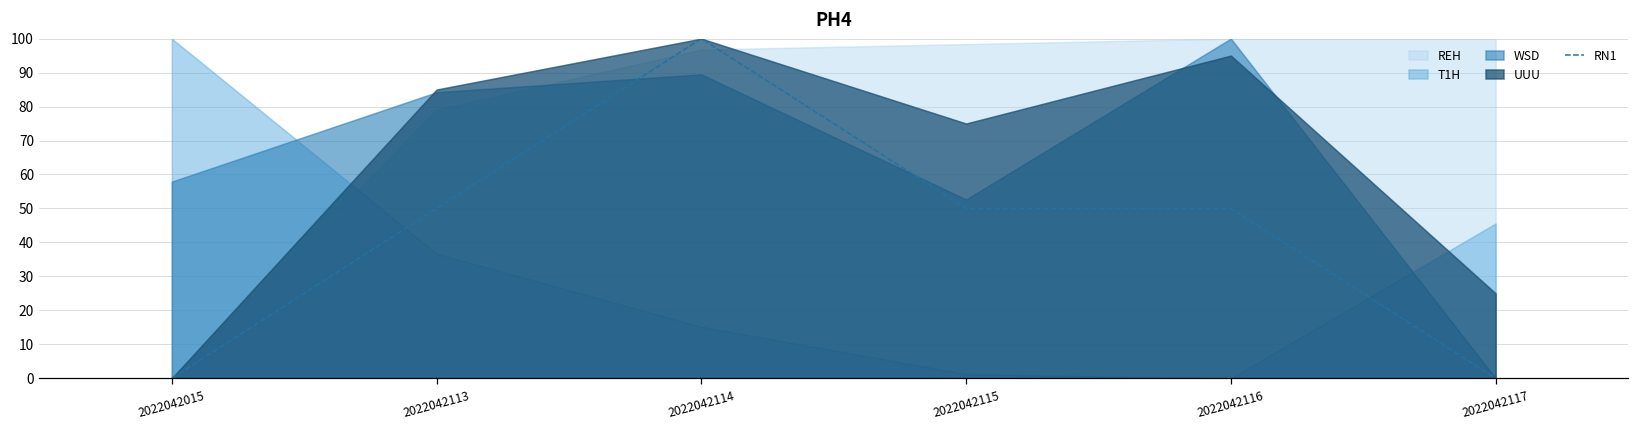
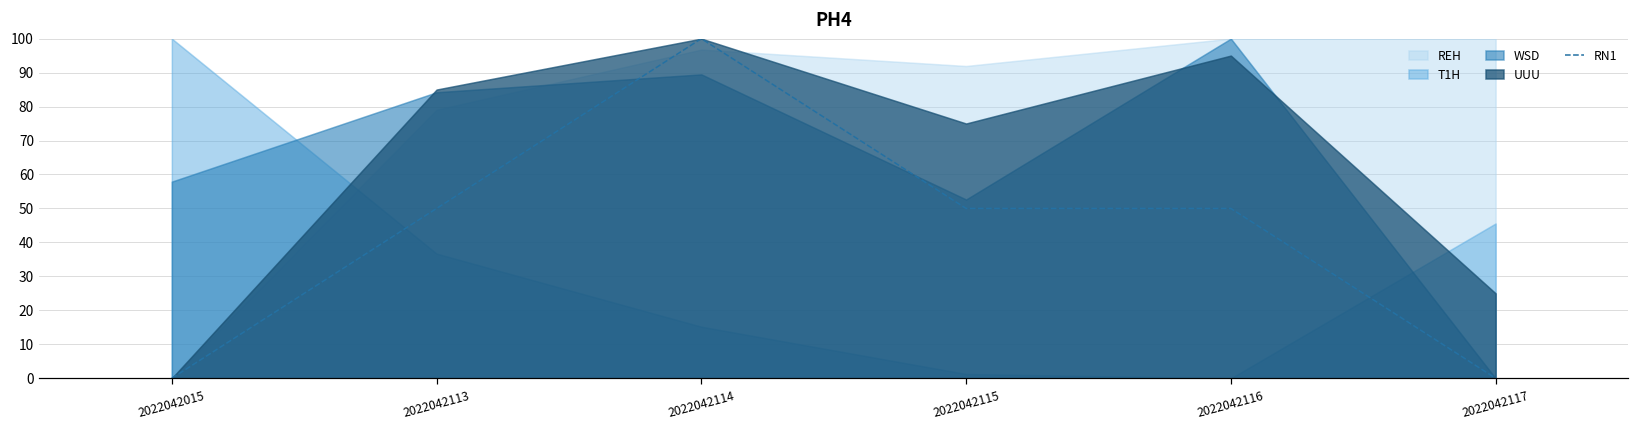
REH, 2022042115: 98 -> 92
